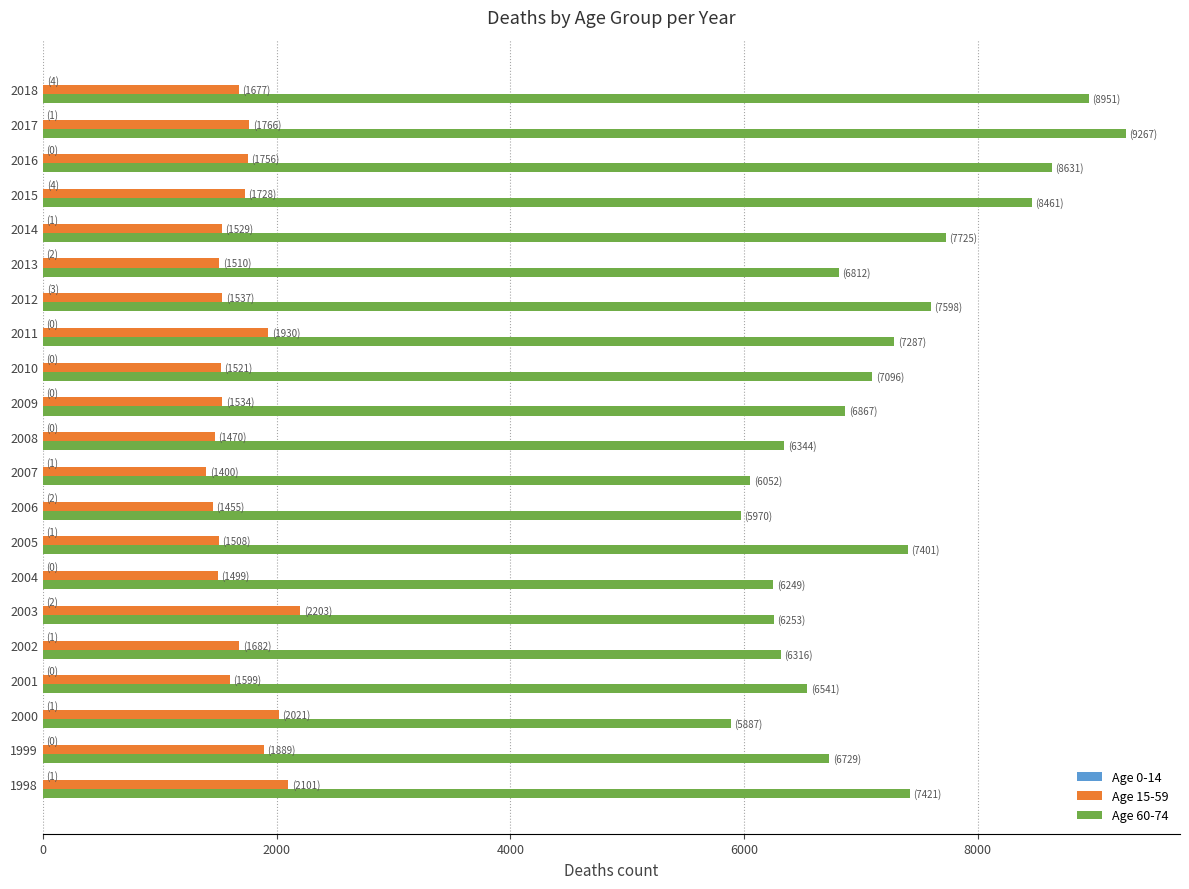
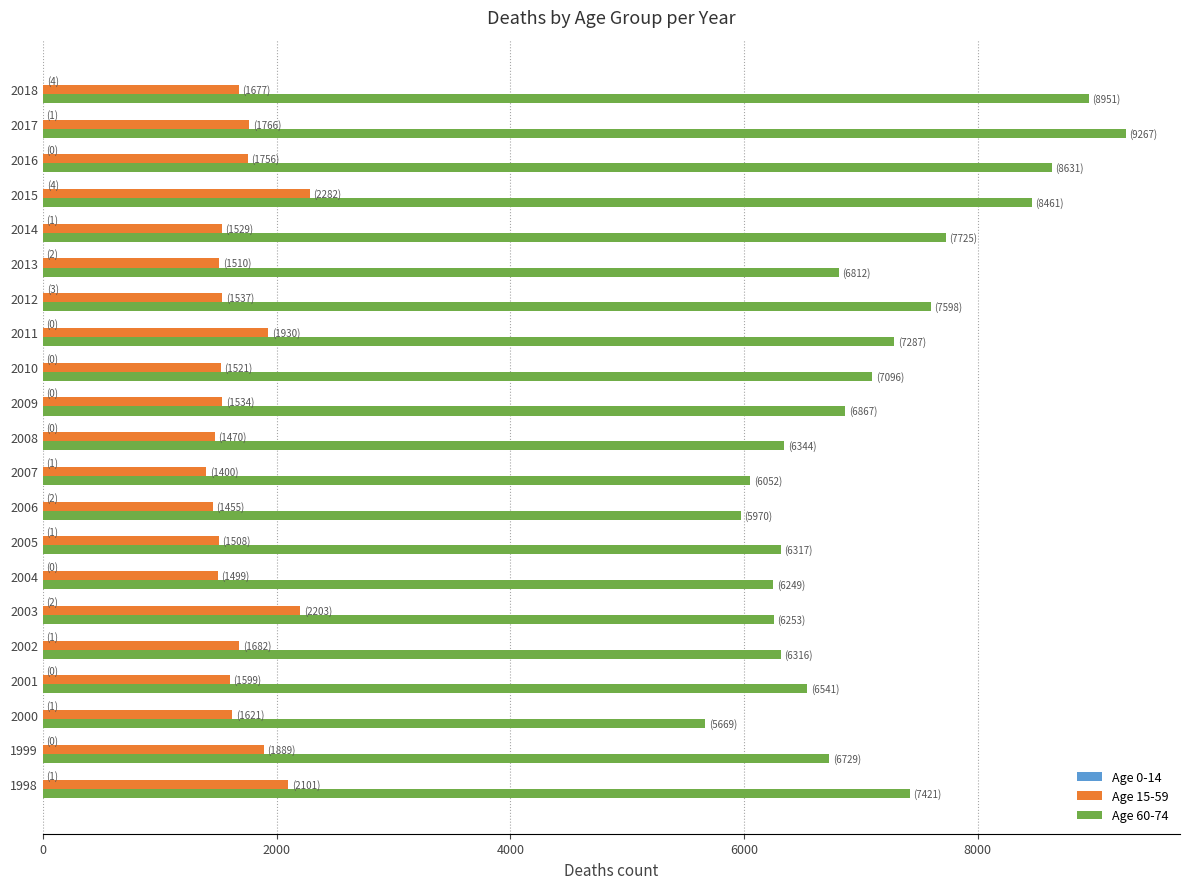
Age 15-59, 2015: (1728) -> (2282)
Age 60-74, 2005: (7401) -> (6317)
Age 15-59, 2000: (2021) -> (1621)
Age 60-74, 2000: (5887) -> (5669)
